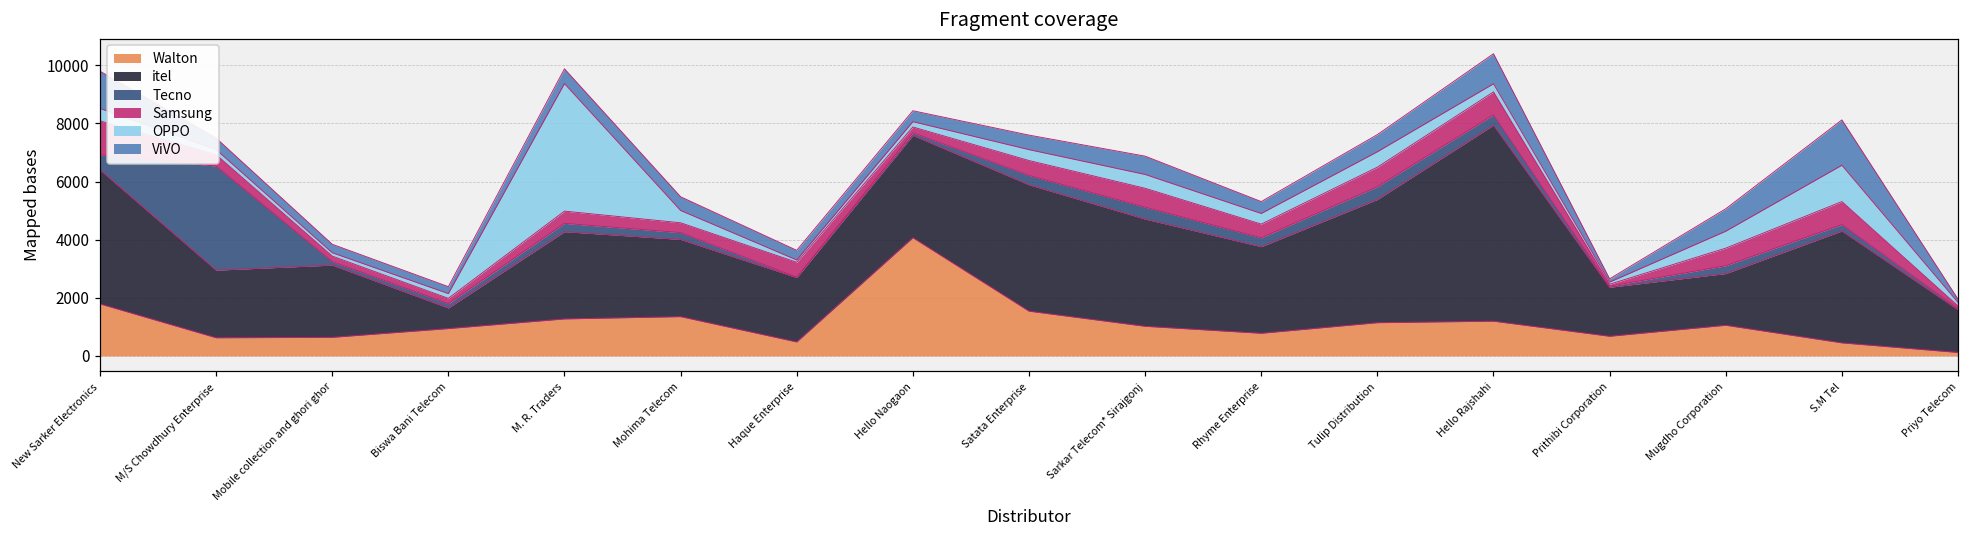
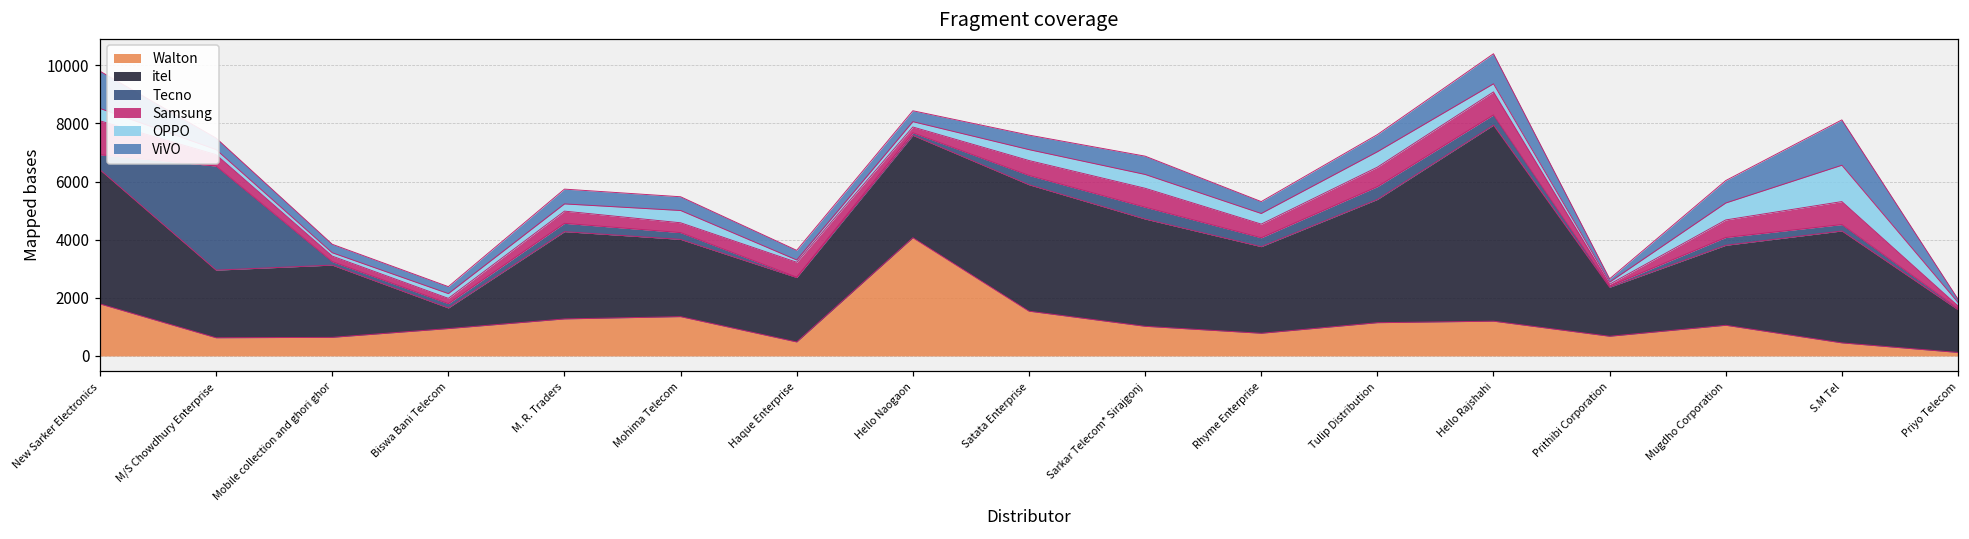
OPPO, M. R. Traders: 4400 -> 200
itel, Mugdho Corporation: 1800 -> 2800
